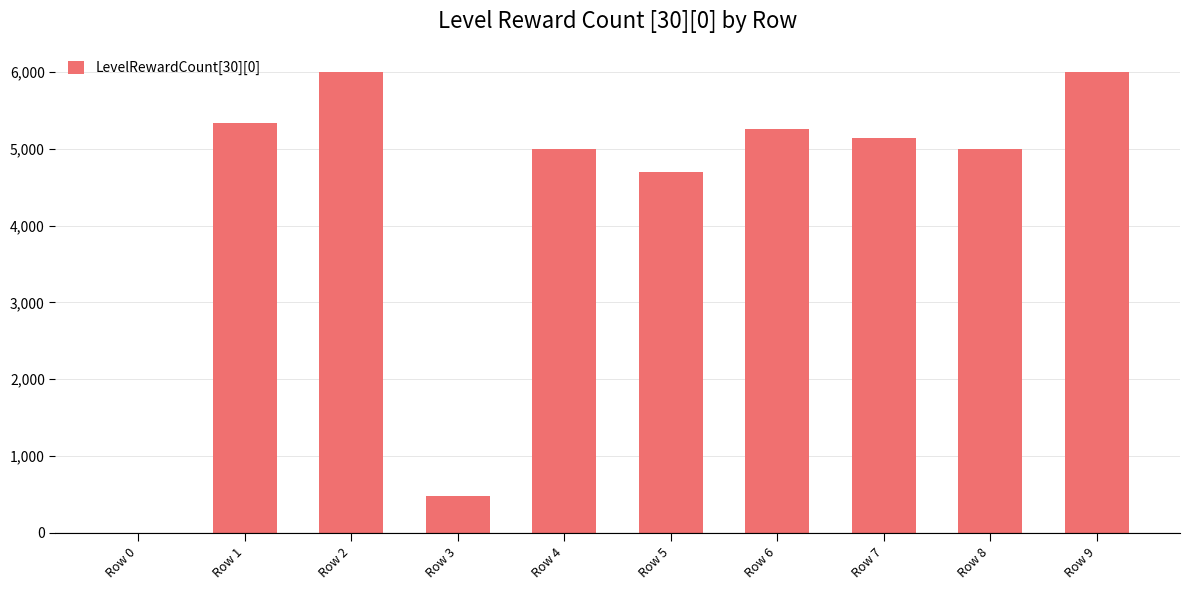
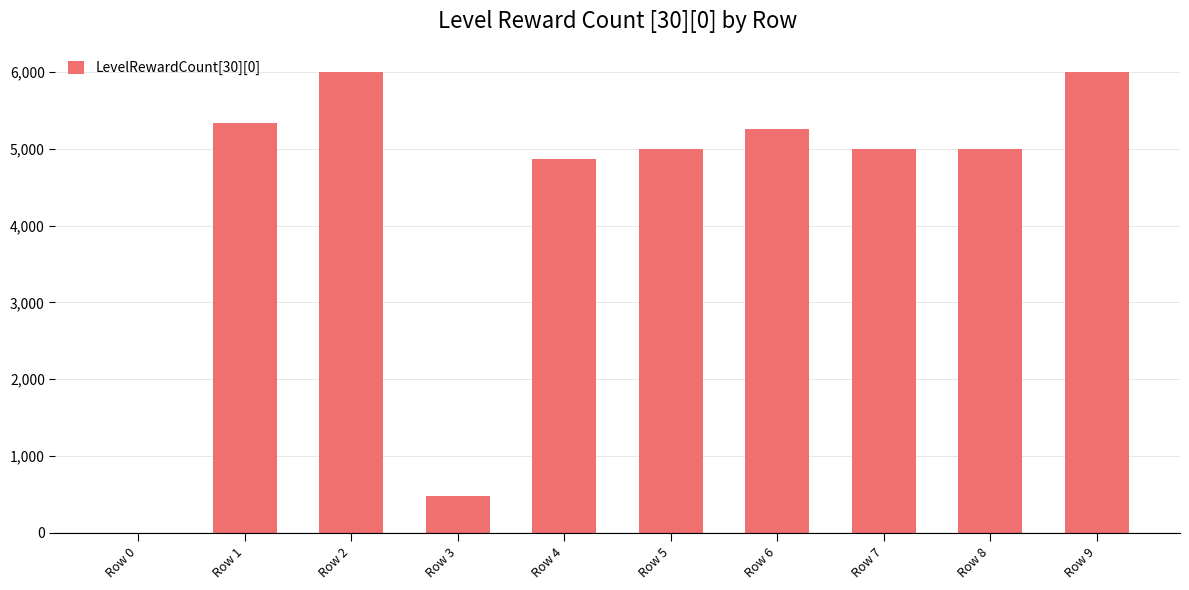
Row 4: 5,000 -> 4,900
Row 5: 4,700 -> 5,000
Row 7: 5,100 -> 5,000
